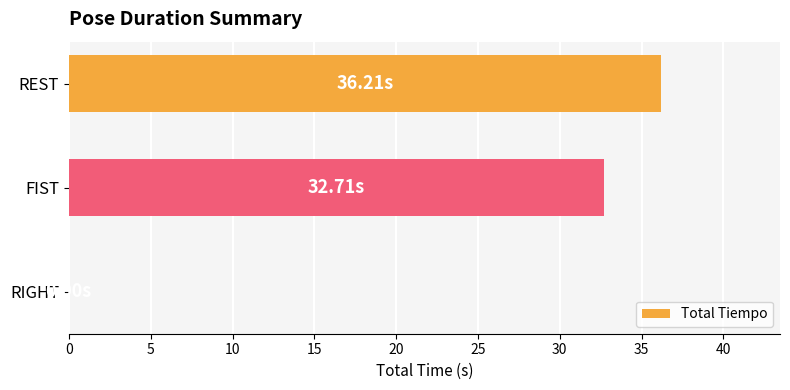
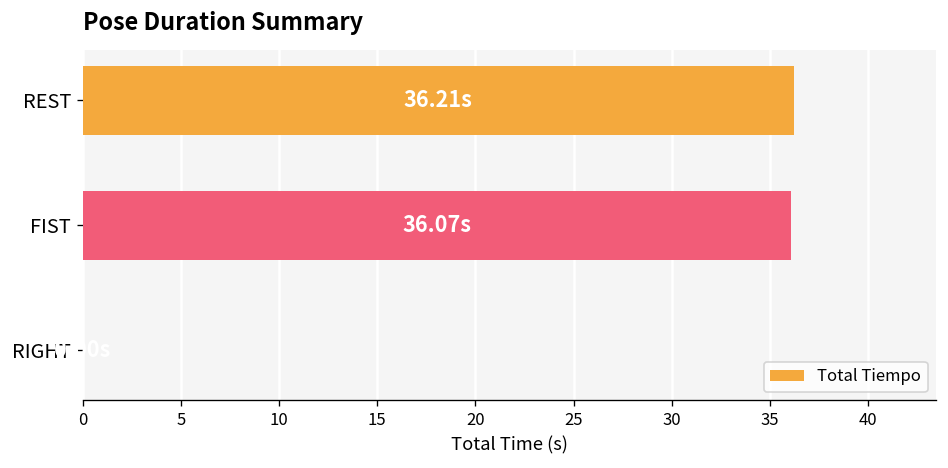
FIST: 32.71s -> 36.07s
